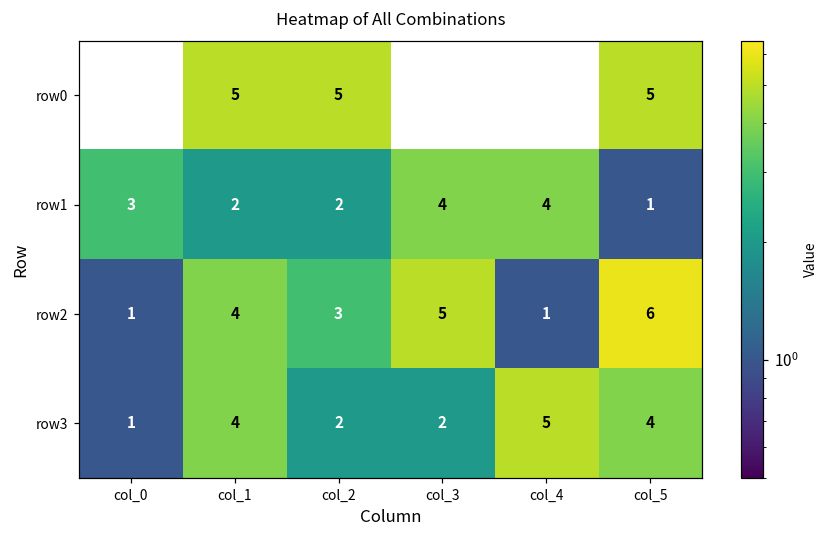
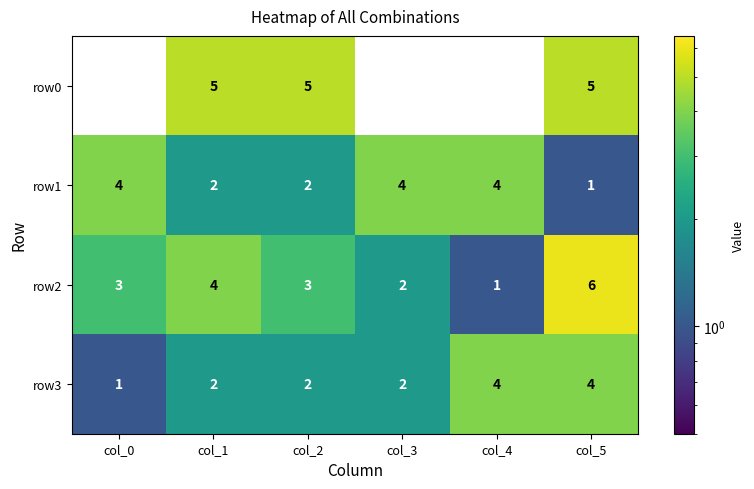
row1, col_0: 3 -> 4
row2, col_0: 1 -> 3
row2, col_3: 5 -> 2
row3, col_1: 4 -> 2
row3, col_4: 5 -> 4
